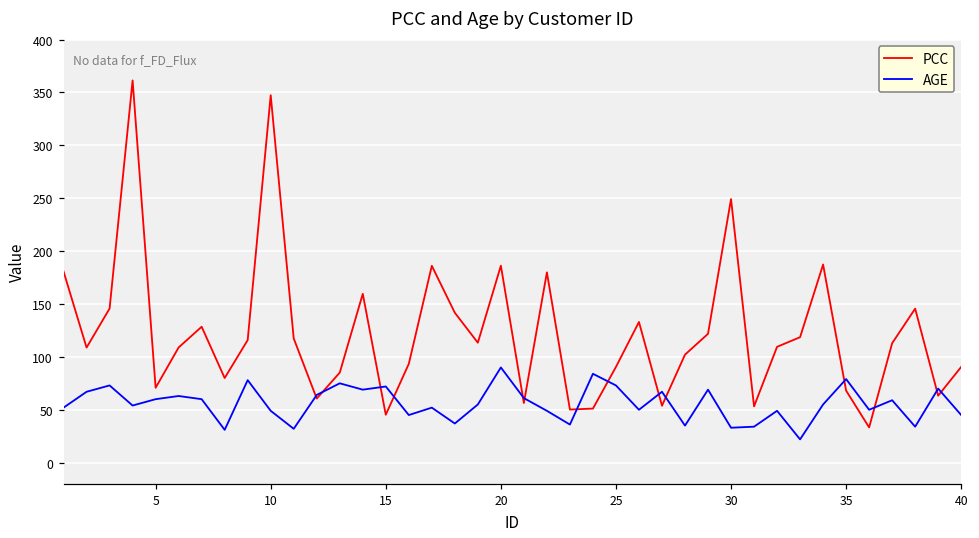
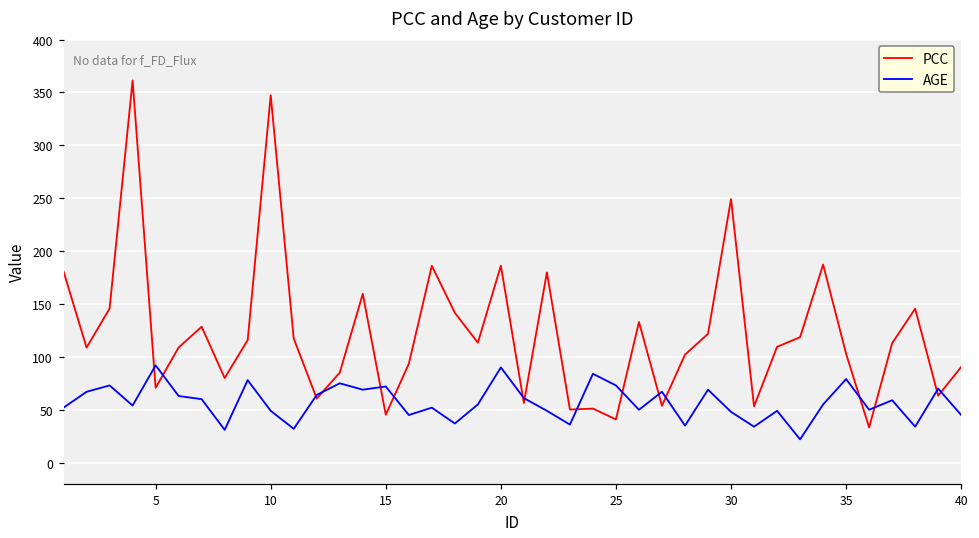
AGE, 5: 60 -> 90
PCC, 25: 90 -> 40
AGE, 30: 30 -> 50
PCC, 35: 70 -> 100
